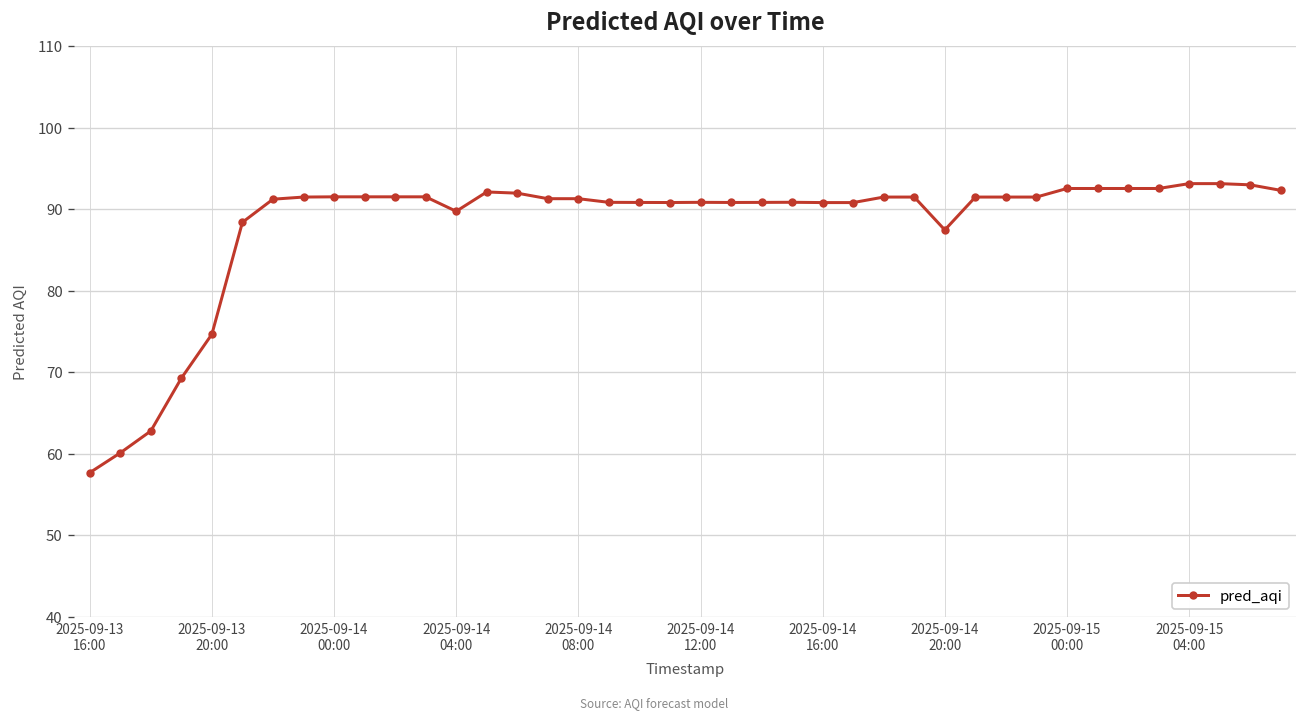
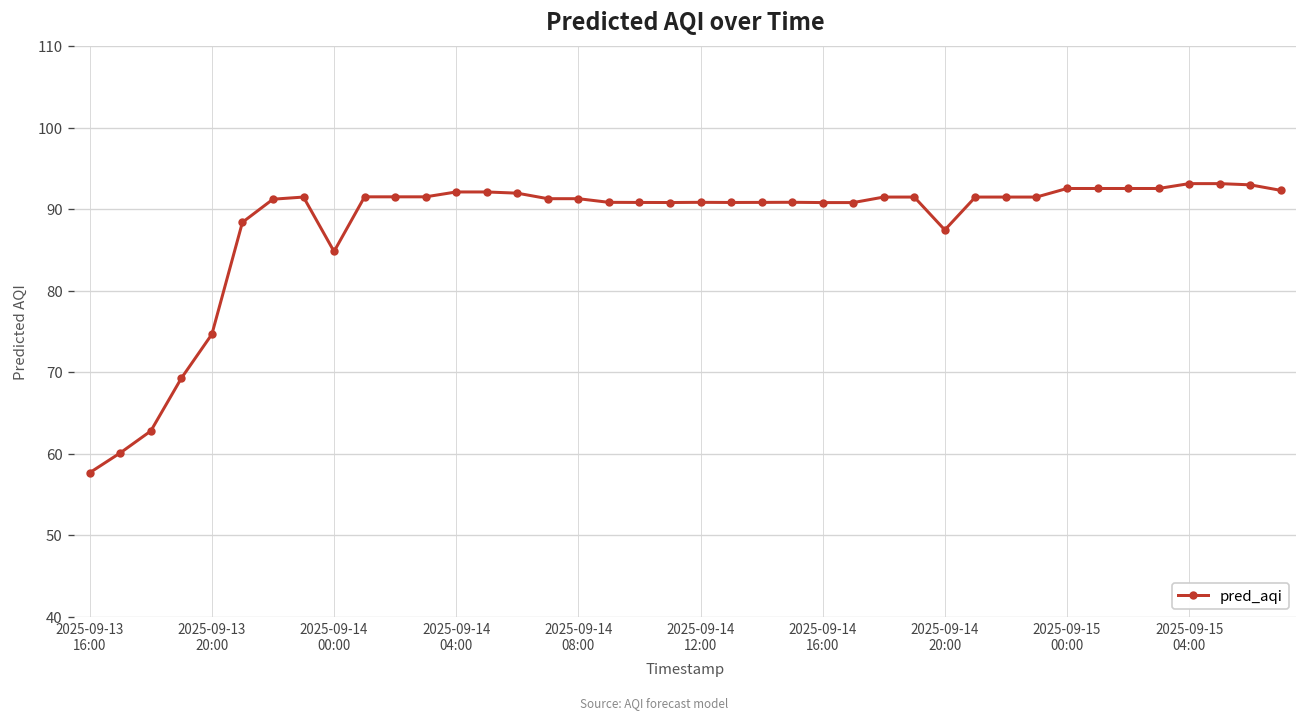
2025-09-14 00:00: 92 -> 85
2025-09-14 04:00: 90 -> 92
